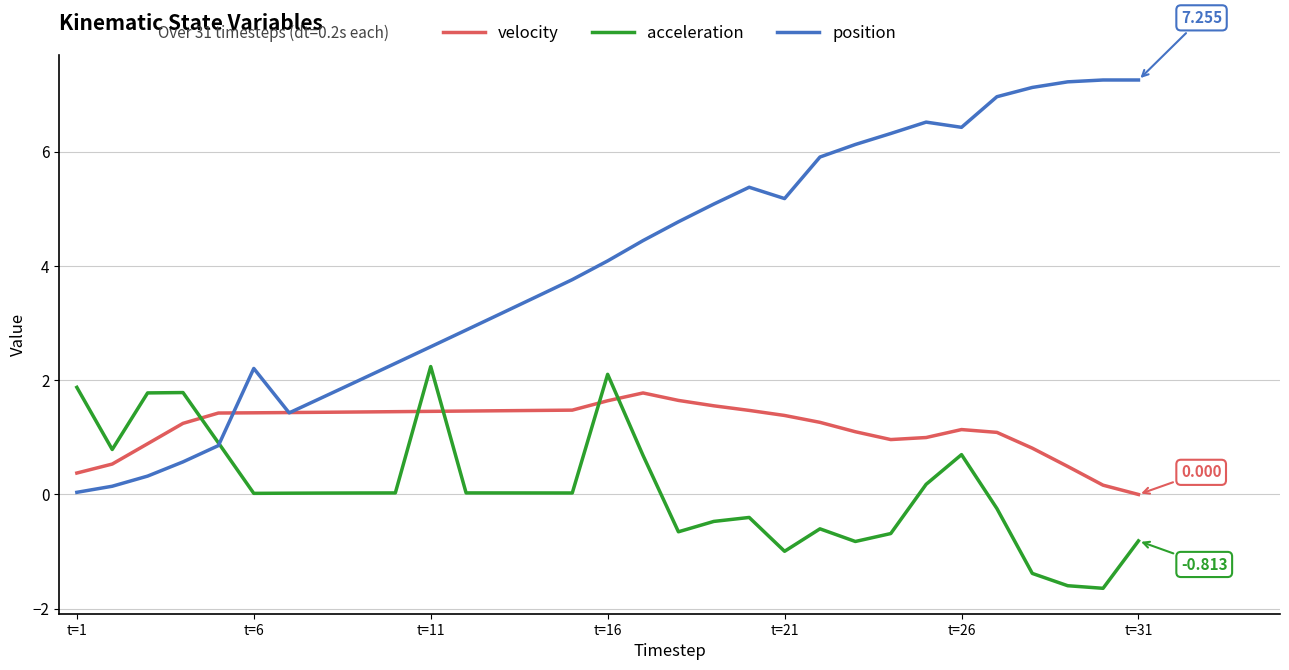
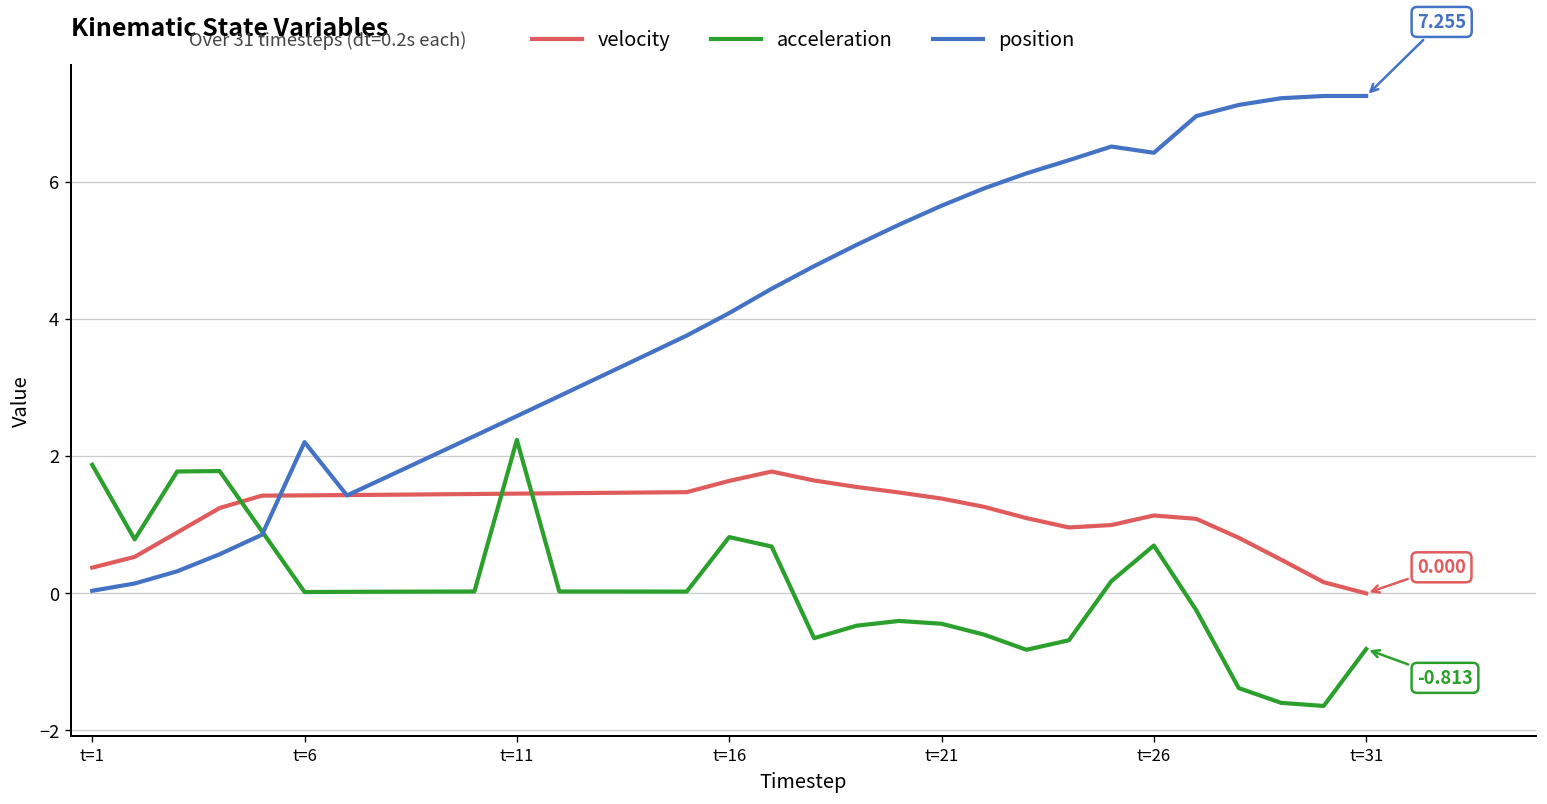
acceleration, t=16: 2.1 -> 0.8
acceleration, t=21: -1.0 -> -0.4
position, t=21: 5.2 -> 5.7
